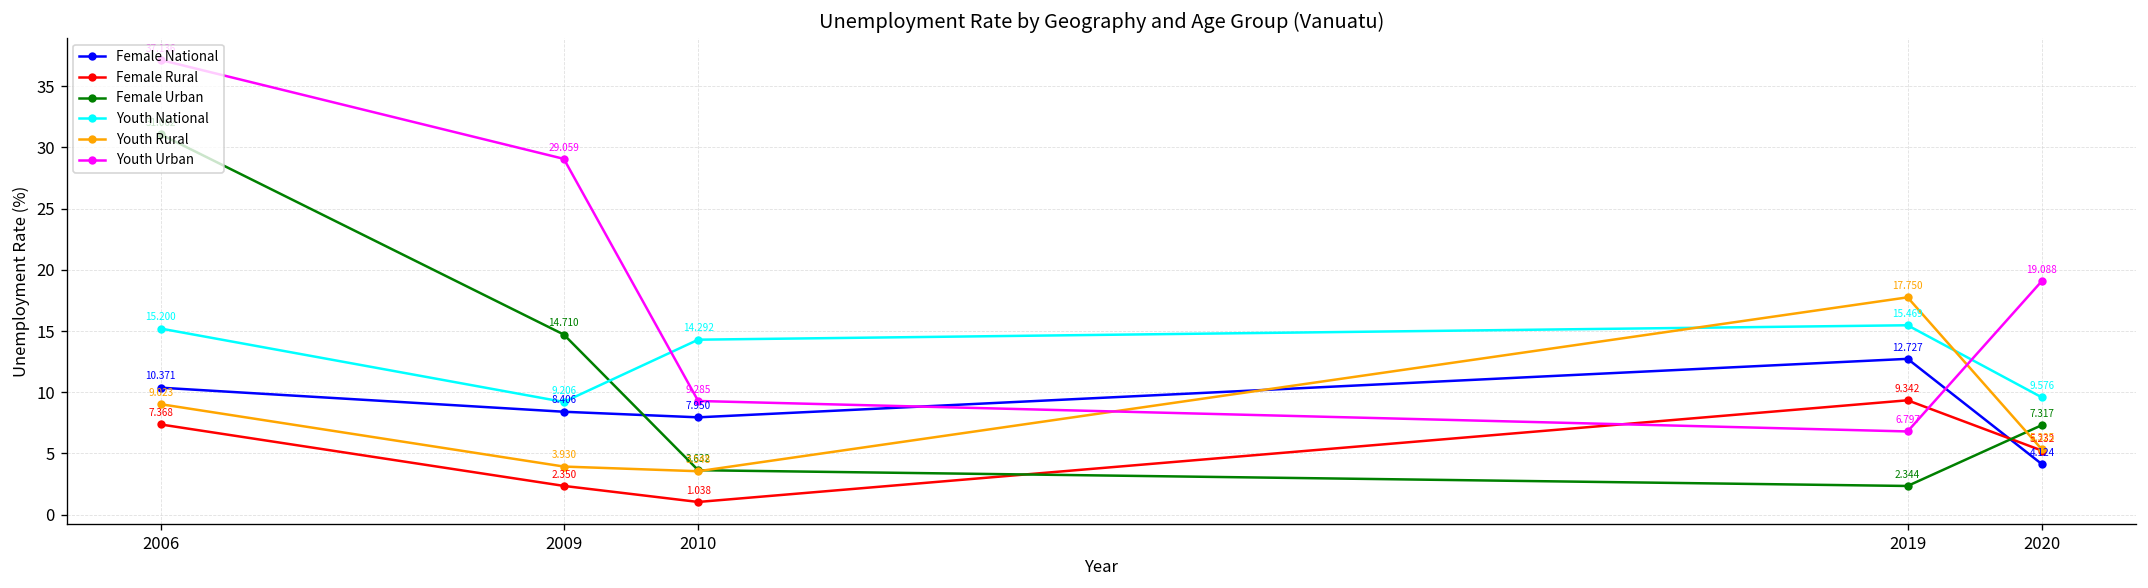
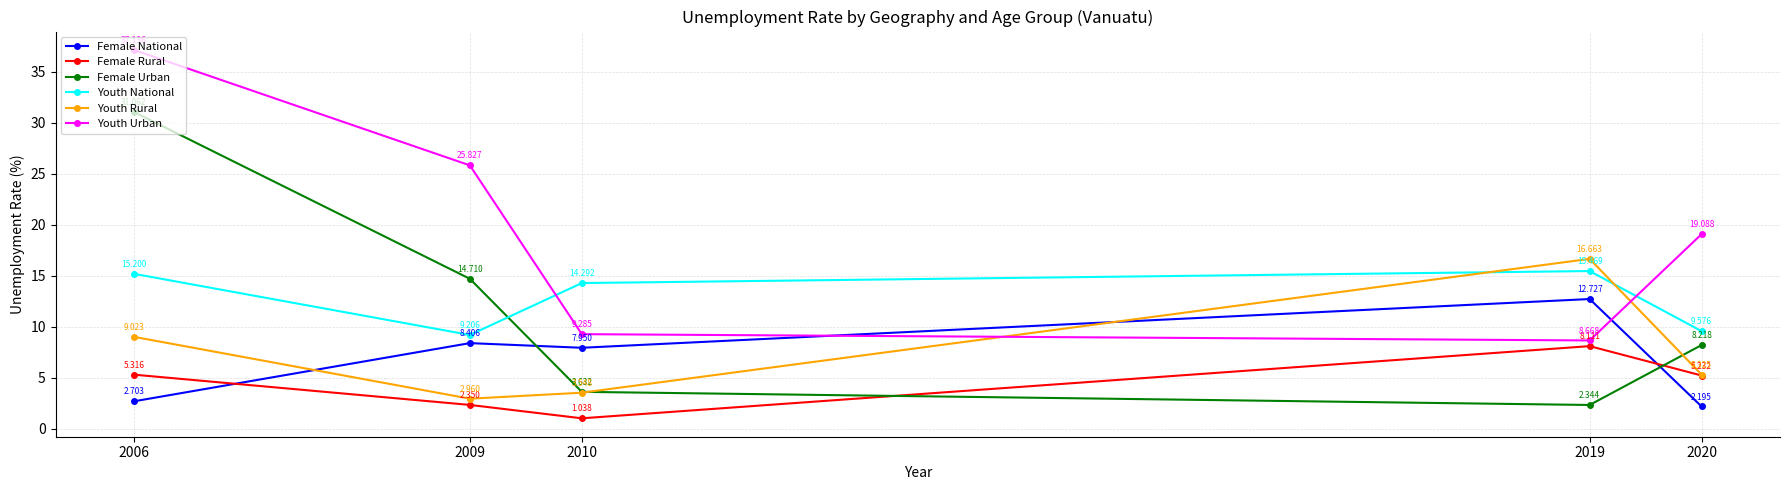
Female National, 2006: 10.371 -> 2.703
Female Rural, 2006: 7.368 -> 5.316
Youth Rural, 2009: 3.930 -> 2.960
Youth Urban, 2009: 29.059 -> 25.827
Female Rural, 2019: 9.342 -> 8.111
Youth Rural, 2019: 17.750 -> 16.663
Youth Urban, 2019: 6.797 -> 8.668
Female National, 2020: 4.124 -> 2.195
Female Urban, 2020: 7.317 -> 8.218
